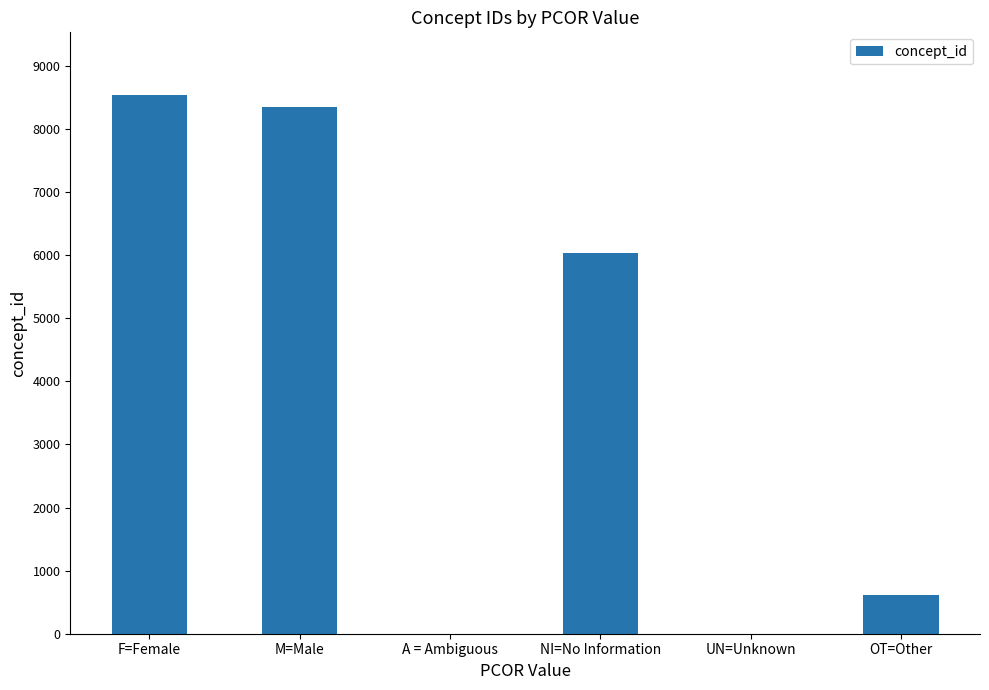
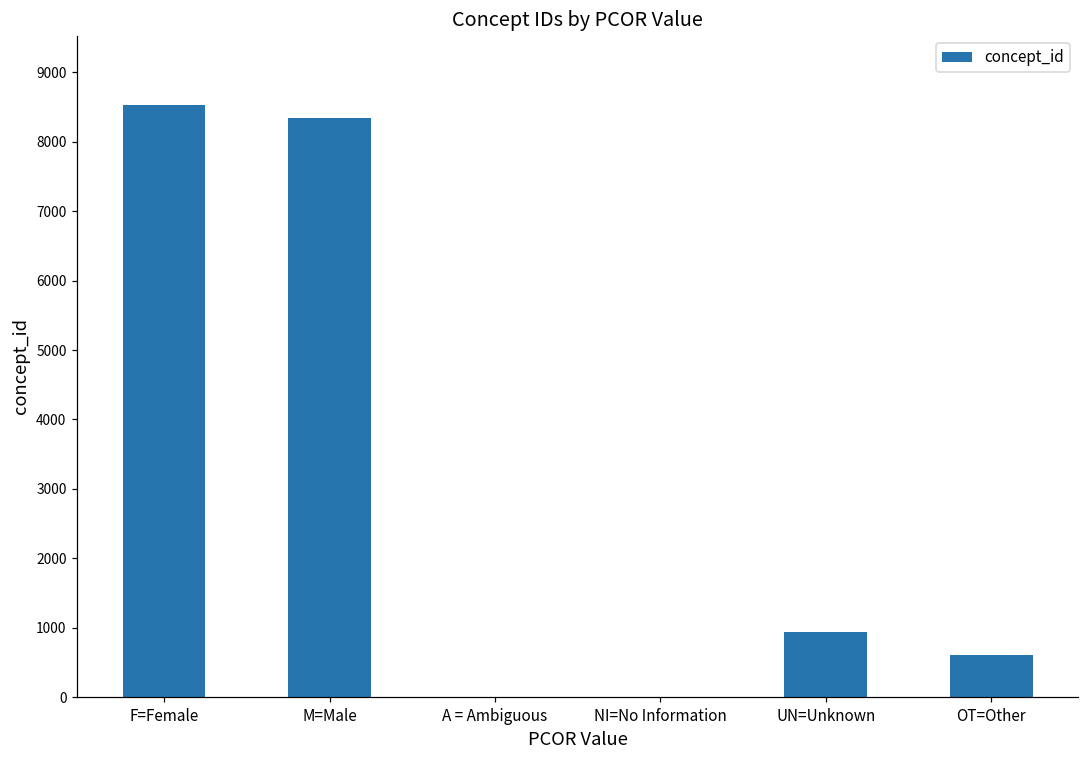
NI=No Information: 6000 -> 0
UN=Unknown: 0 -> 900
